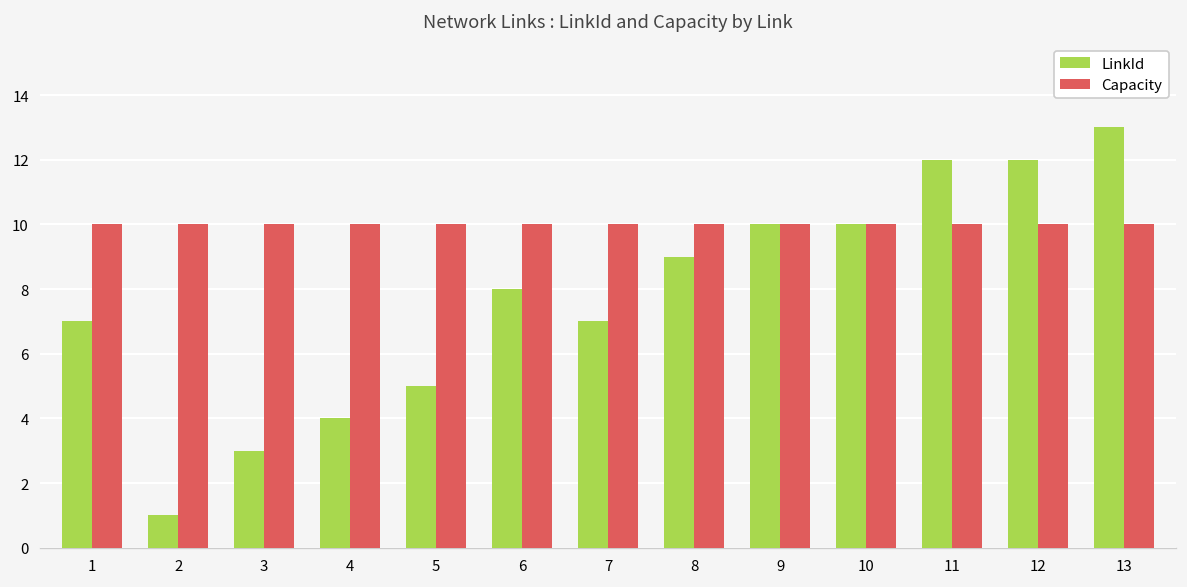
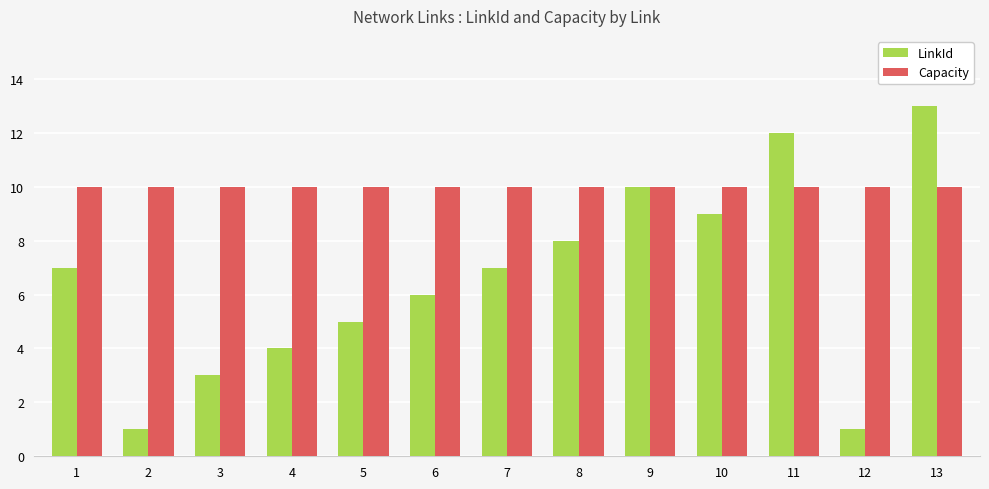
LinkId, 6: 8 -> 6
LinkId, 8: 9 -> 8
LinkId, 10: 10 -> 9
LinkId, 12: 12 -> 1
